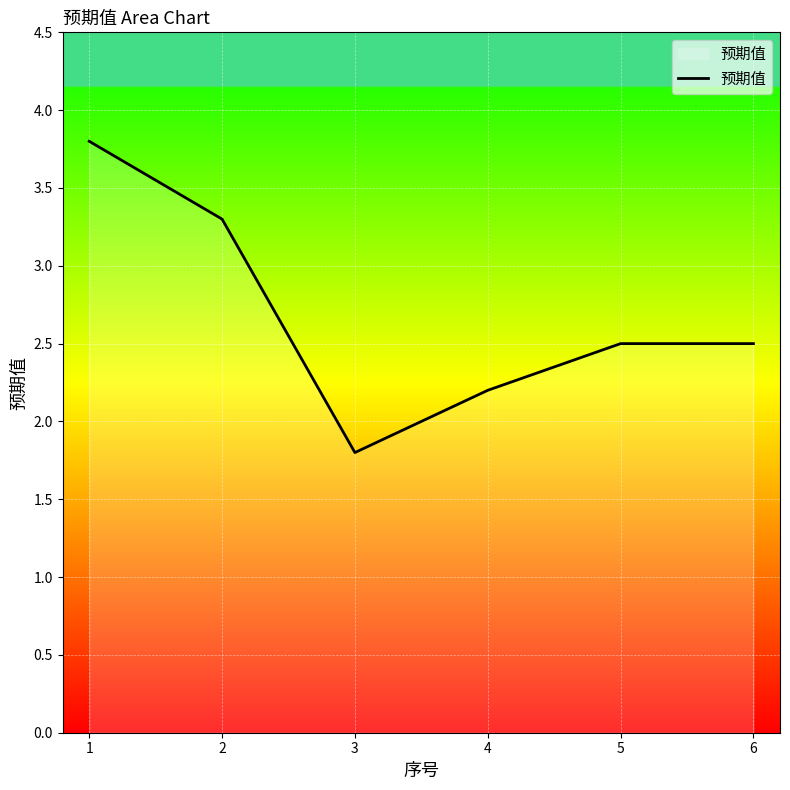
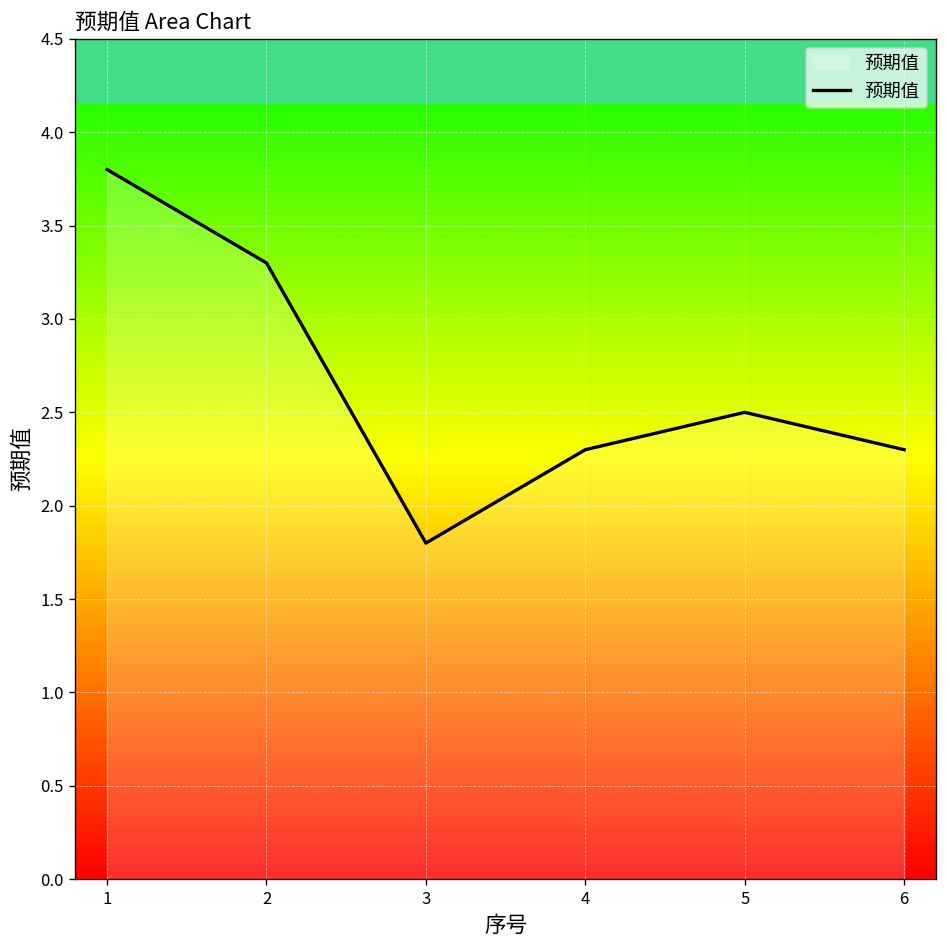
4: 2.2 -> 2.3
6: 2.5 -> 2.3
